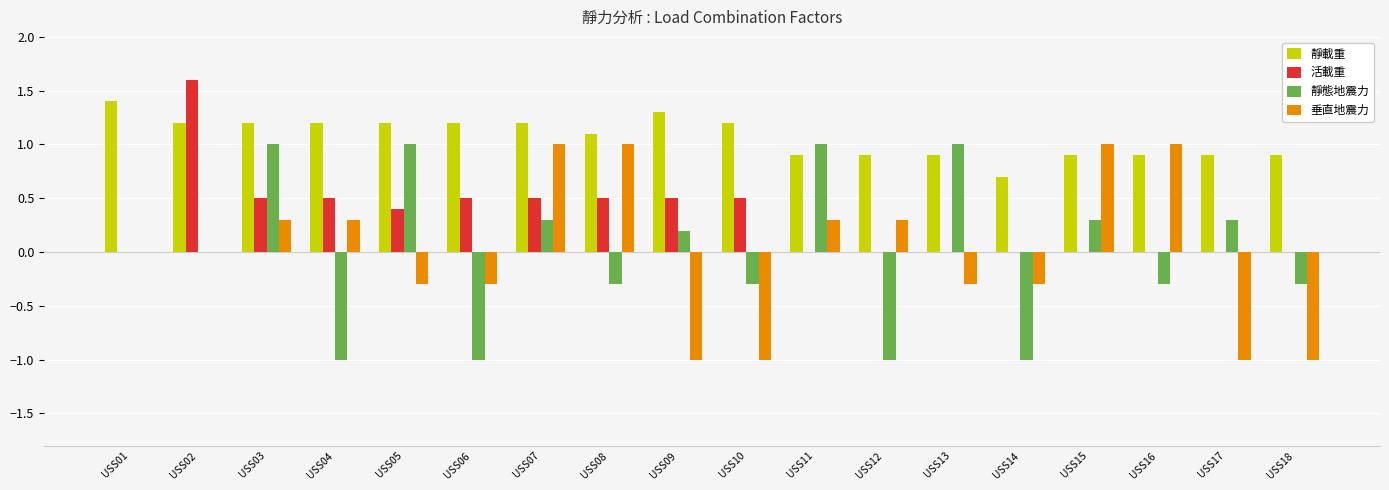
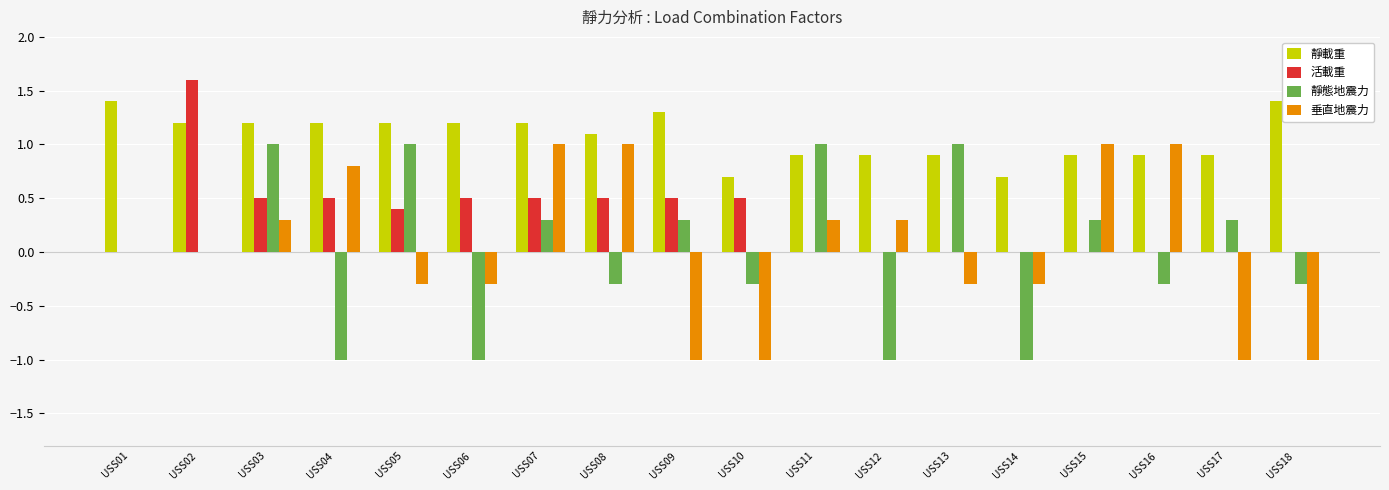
垂直地震力, USS04: 0.3 -> 0.8
靜態地震力, USS09: 0.2 -> 0.3
靜載重, USS10: 1.2 -> 0.7
靜載重, USS18: 0.9 -> 1.4
